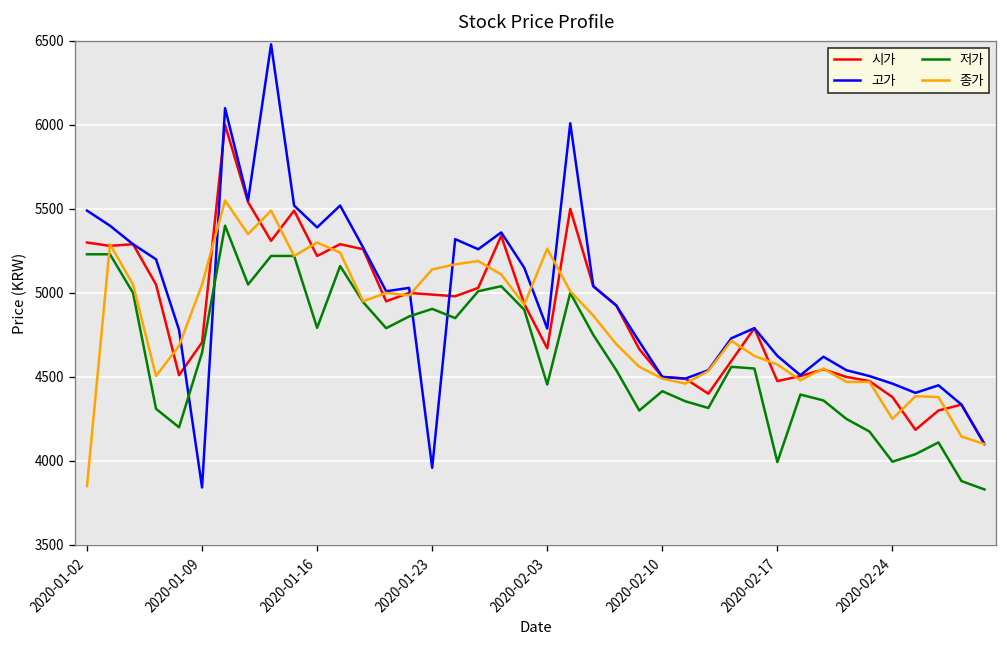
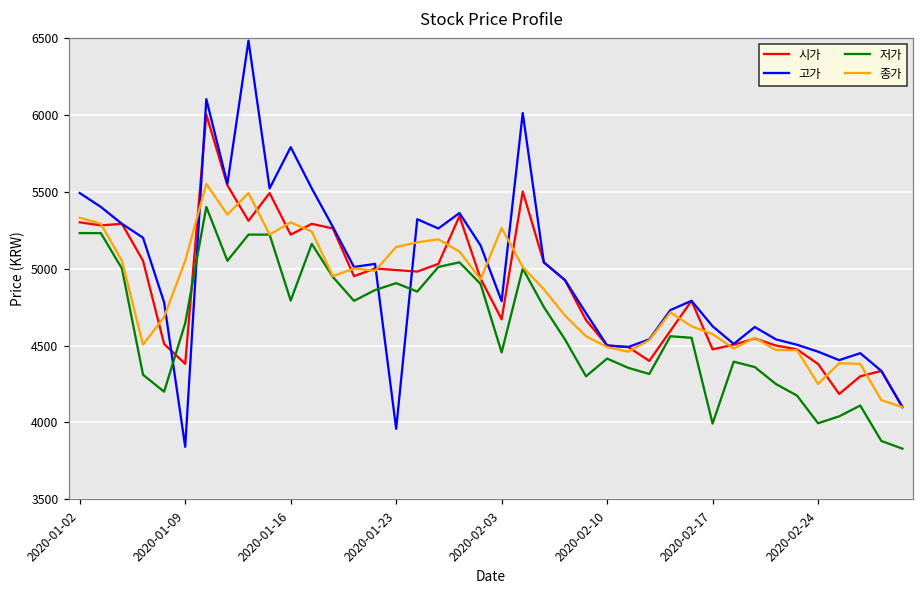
종가, 2020-01-02: 3850 -> 5330
시가, 2020-01-09: 4710 -> 4380
고가, 2020-01-16: 5390 -> 5790
